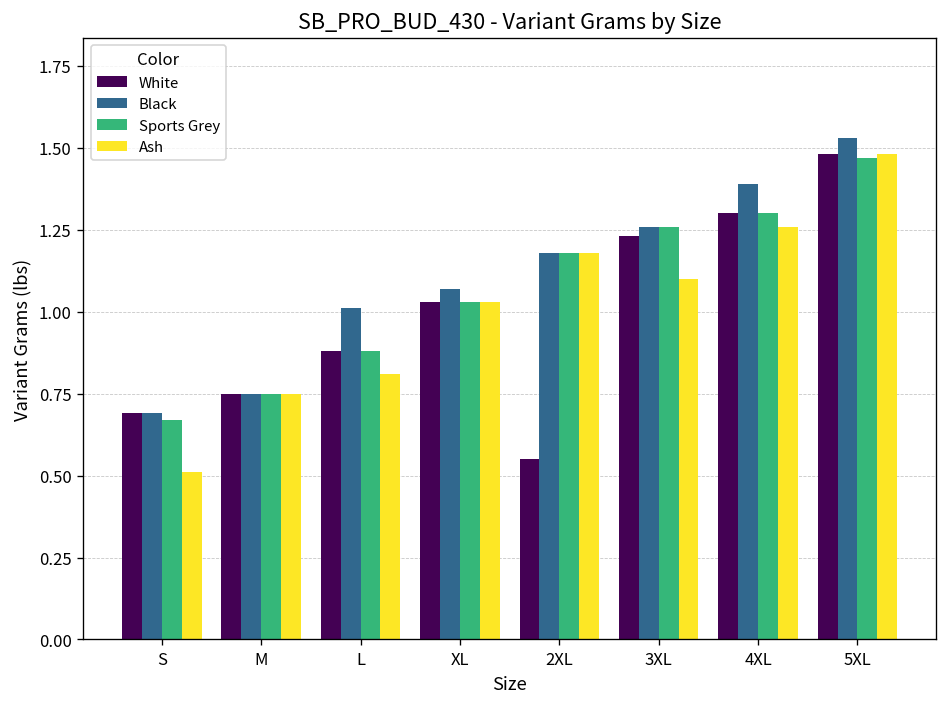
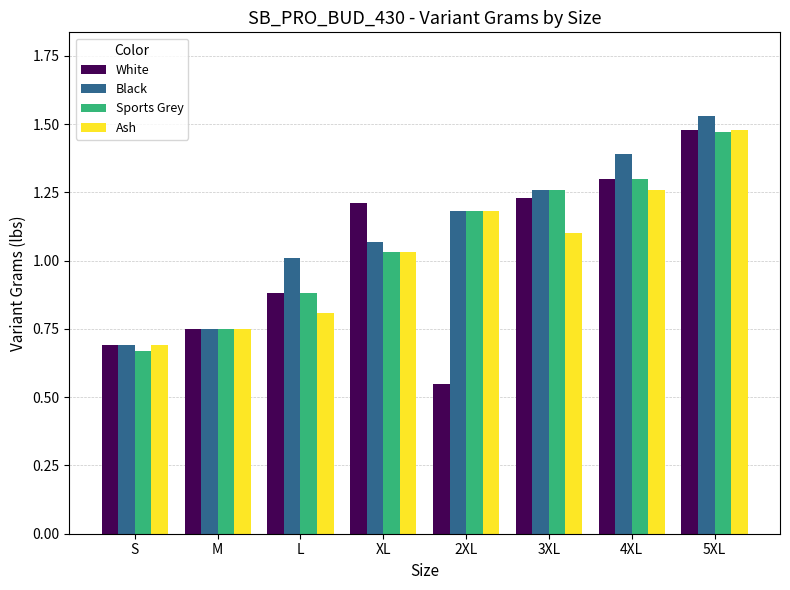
Ash, S: 0.51 -> 0.69
White, XL: 1.03 -> 1.21
